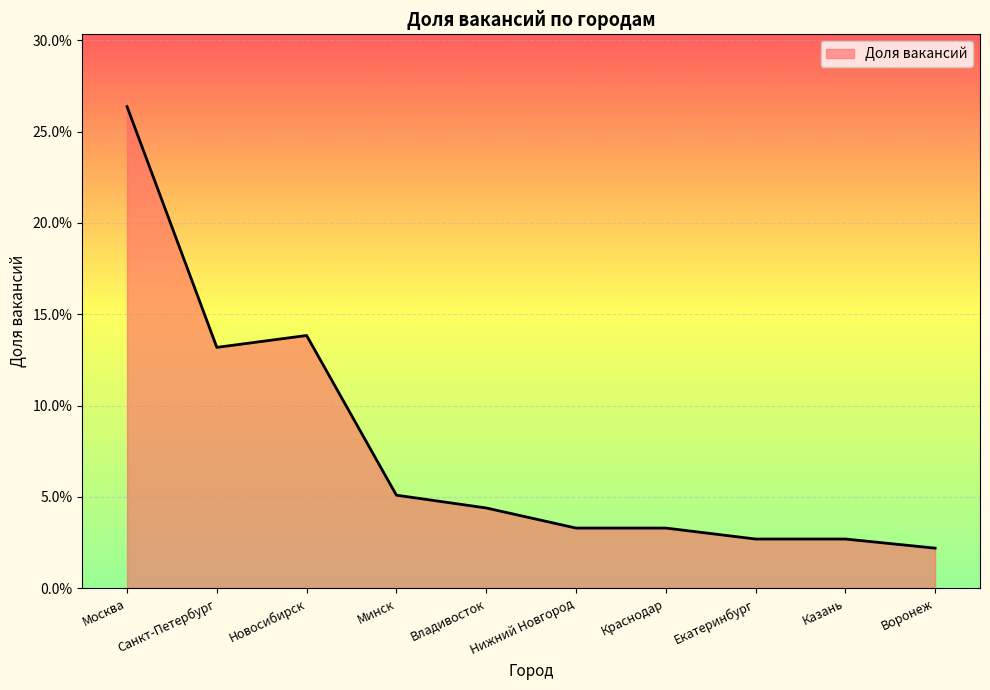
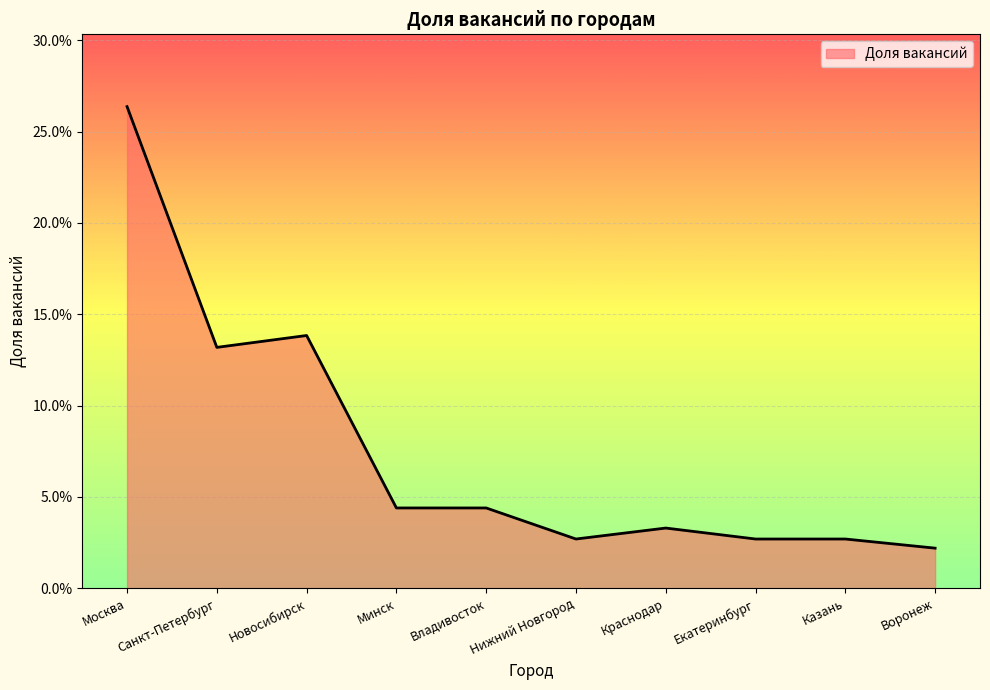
Минск: 5.1% -> 4.4%
Нижний Новгород: 3.3% -> 2.7%
